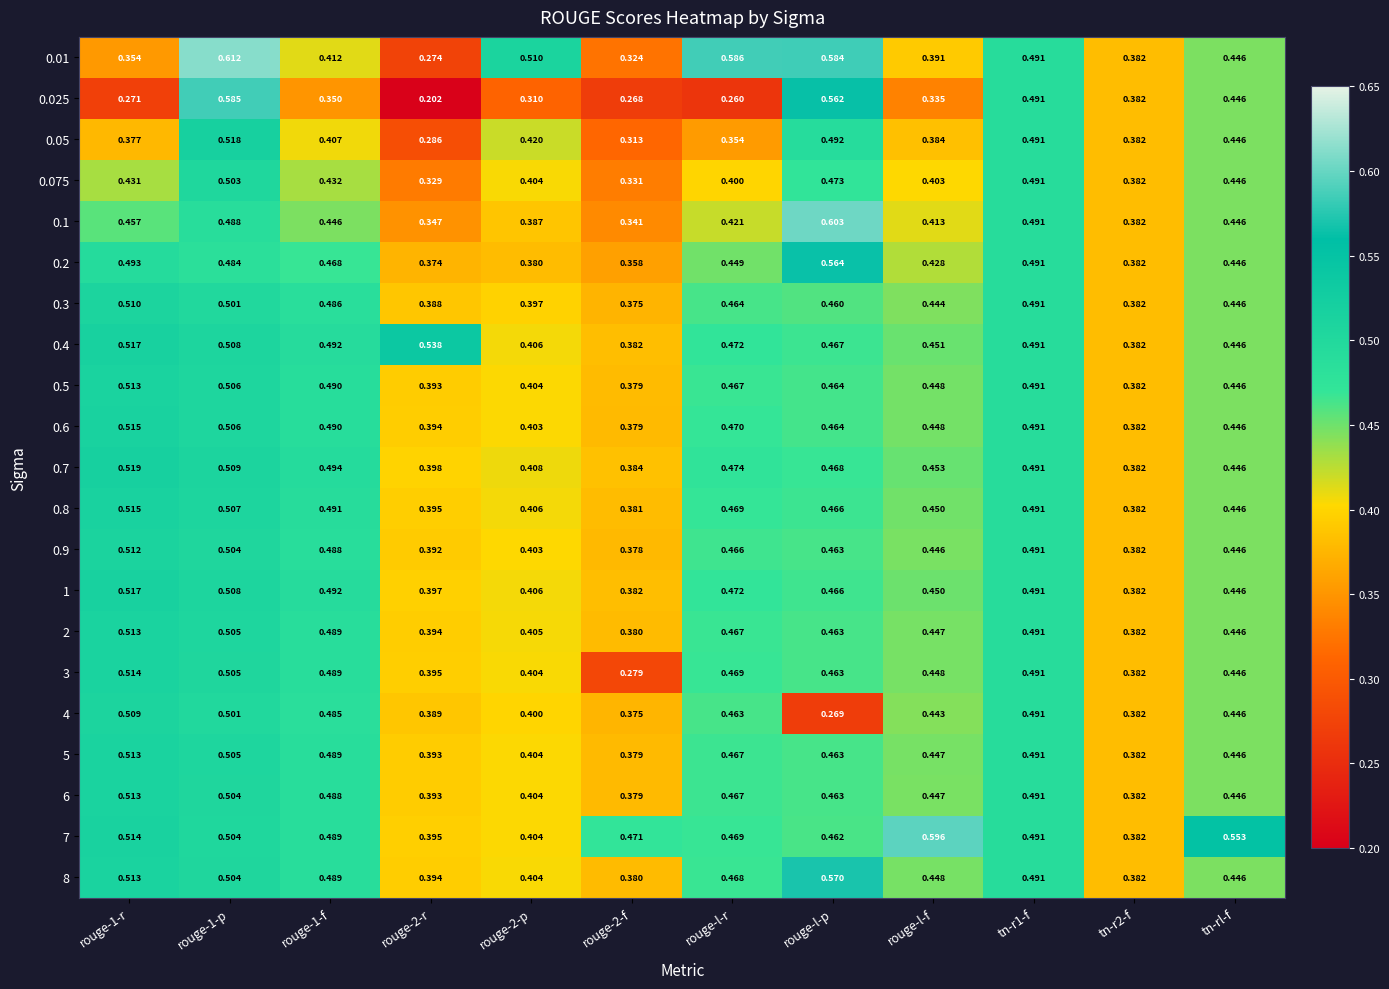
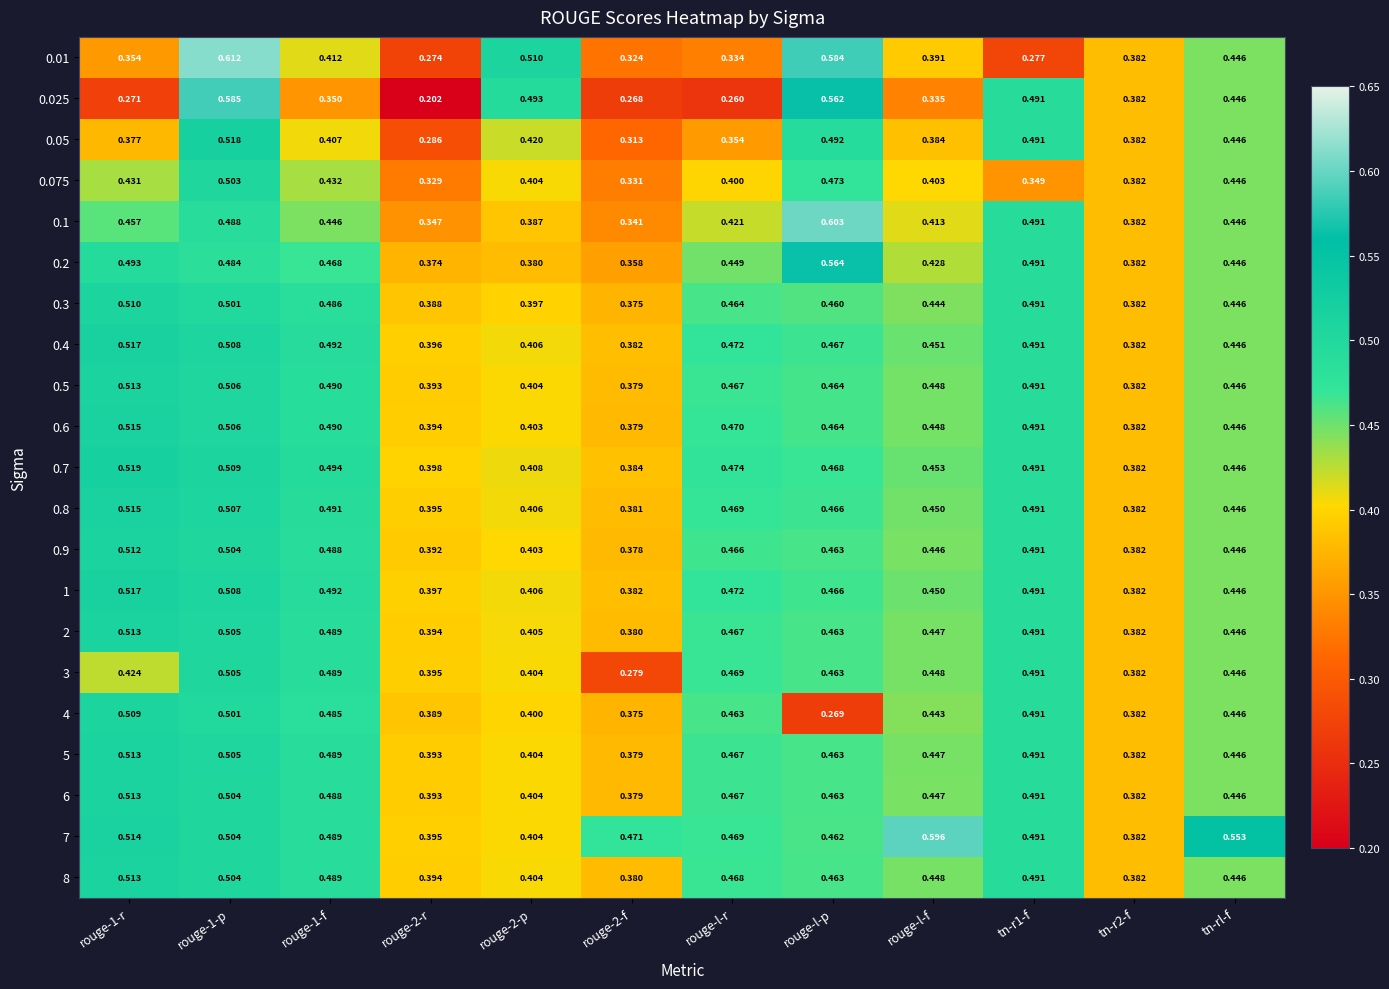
0.01, rouge-l-r: 0.586 -> 0.334
0.01, tn-r1-f: 0.491 -> 0.277
0.025, rouge-2-p: 0.310 -> 0.493
0.075, tn-r1-f: 0.491 -> 0.349
0.4, rouge-2-r: 0.538 -> 0.396
3, rouge-1-r: 0.514 -> 0.424
8, rouge-l-p: 0.570 -> 0.463
